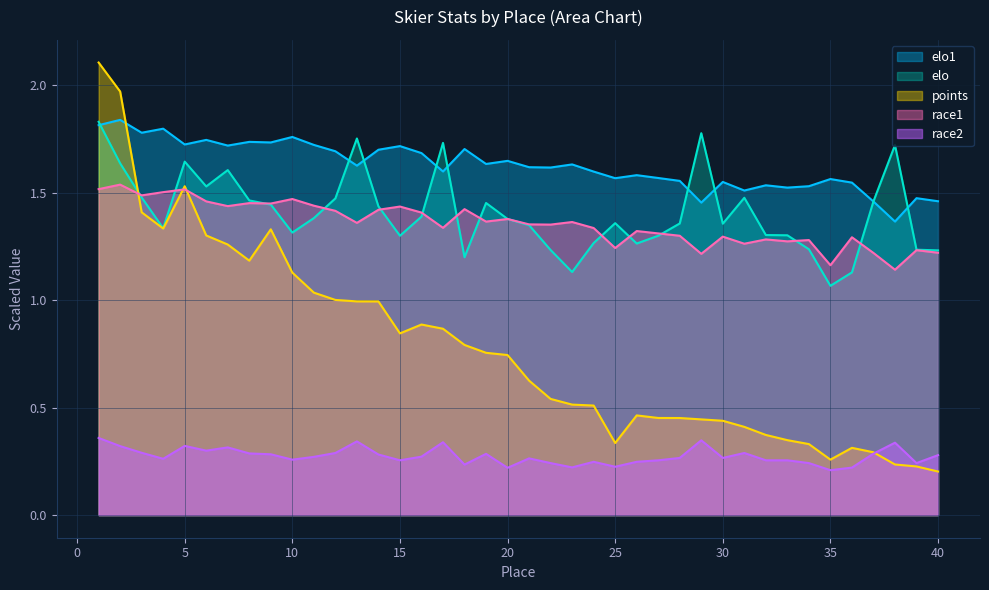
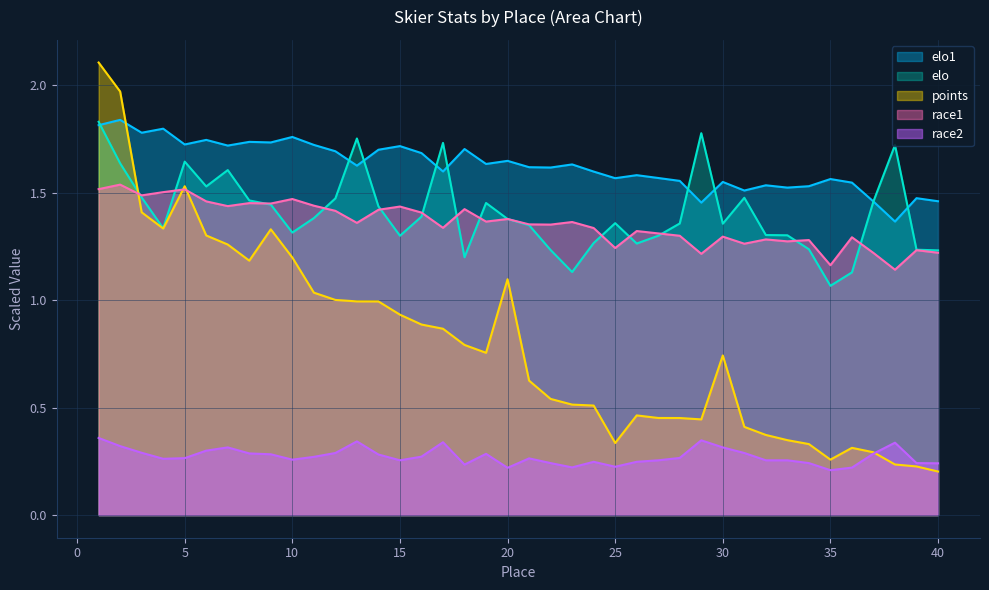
race2, 5: 0.32 -> 0.27
points, 10: 1.13 -> 1.20
points, 15: 0.85 -> 0.93
points, 20: 0.74 -> 1.10
points, 30: 0.44 -> 0.74
race2, 30: 0.27 -> 0.32
race2, 40: 0.28 -> 0.24
